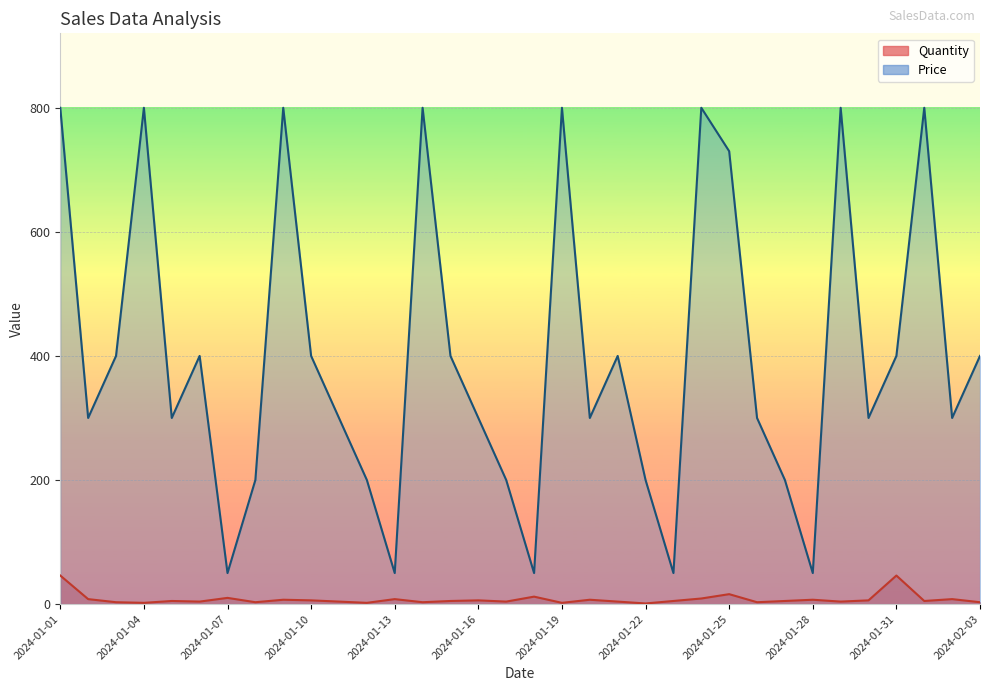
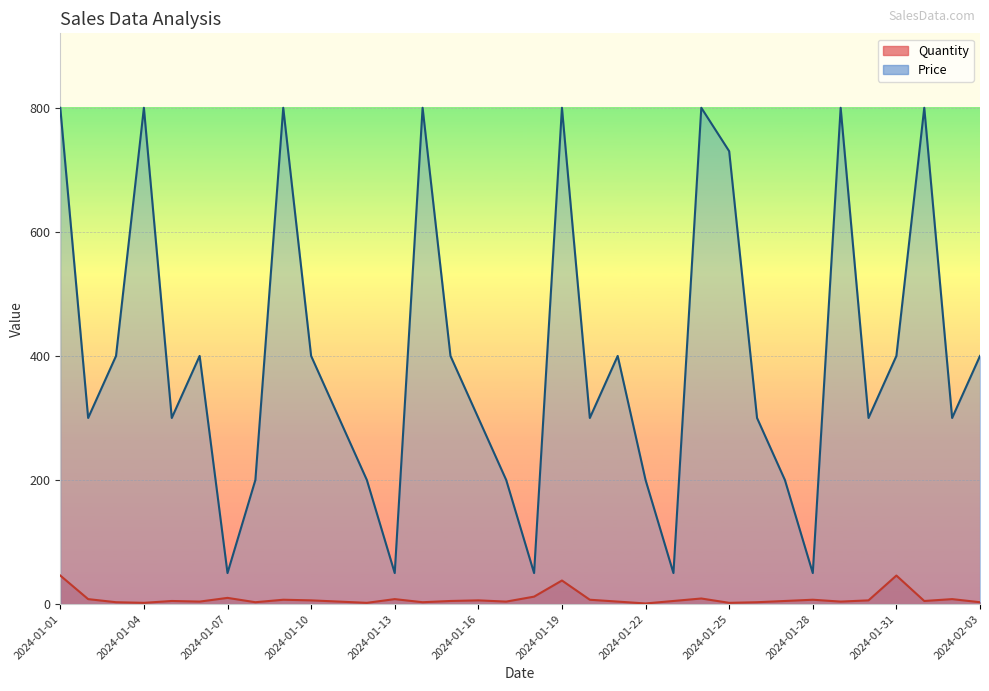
Quantity, 2024-01-19: 0 -> 40
Quantity, 2024-01-25: 20 -> 0
